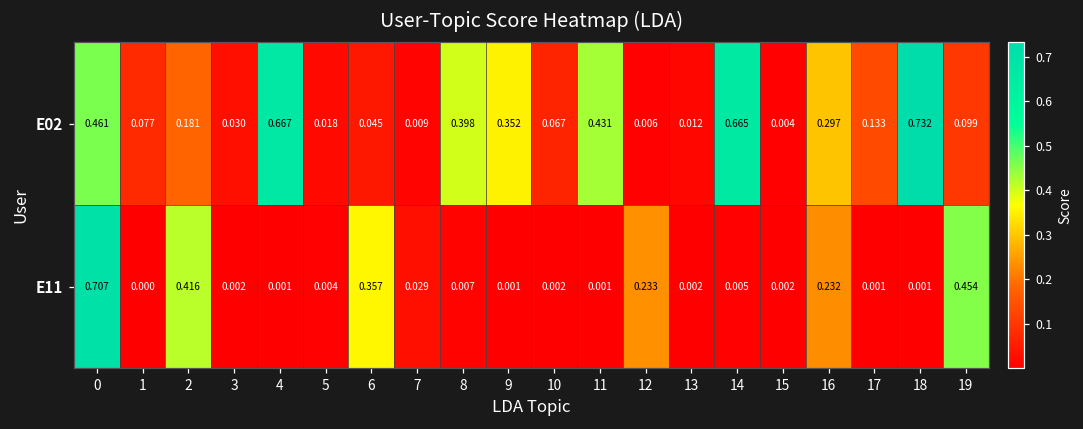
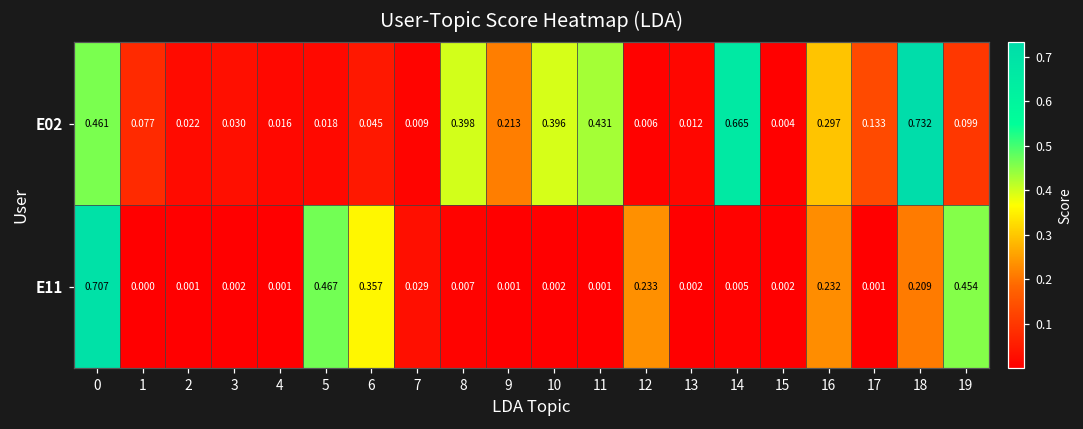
E02, 2: 0.181 -> 0.022
E02, 4: 0.667 -> 0.016
E02, 9: 0.352 -> 0.213
E02, 10: 0.067 -> 0.396
E11, 2: 0.416 -> 0.001
E11, 5: 0.004 -> 0.467
E11, 18: 0.001 -> 0.209
